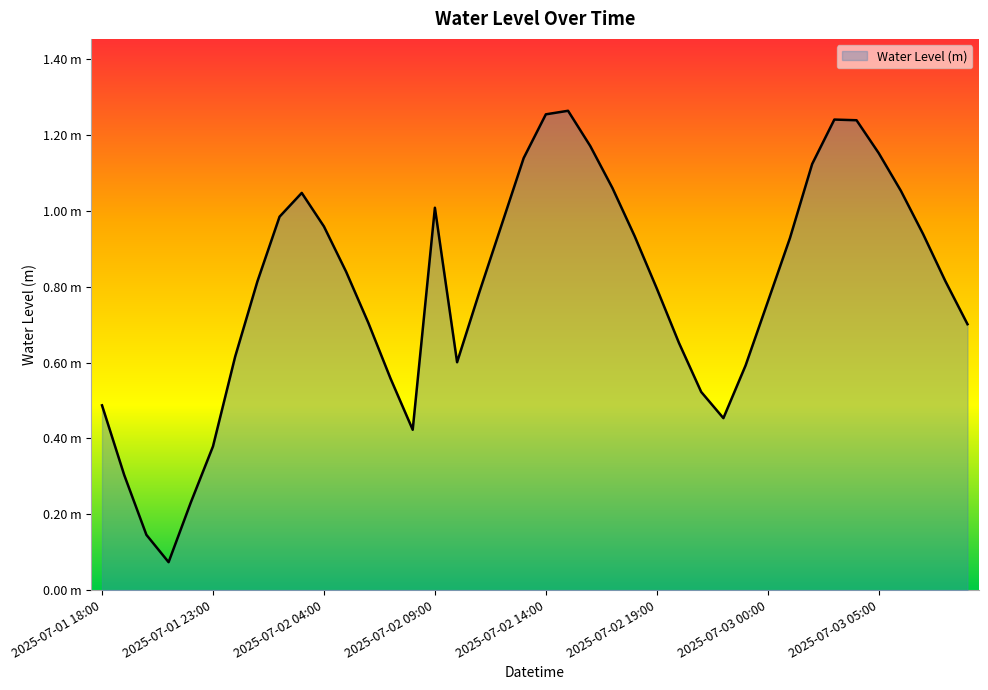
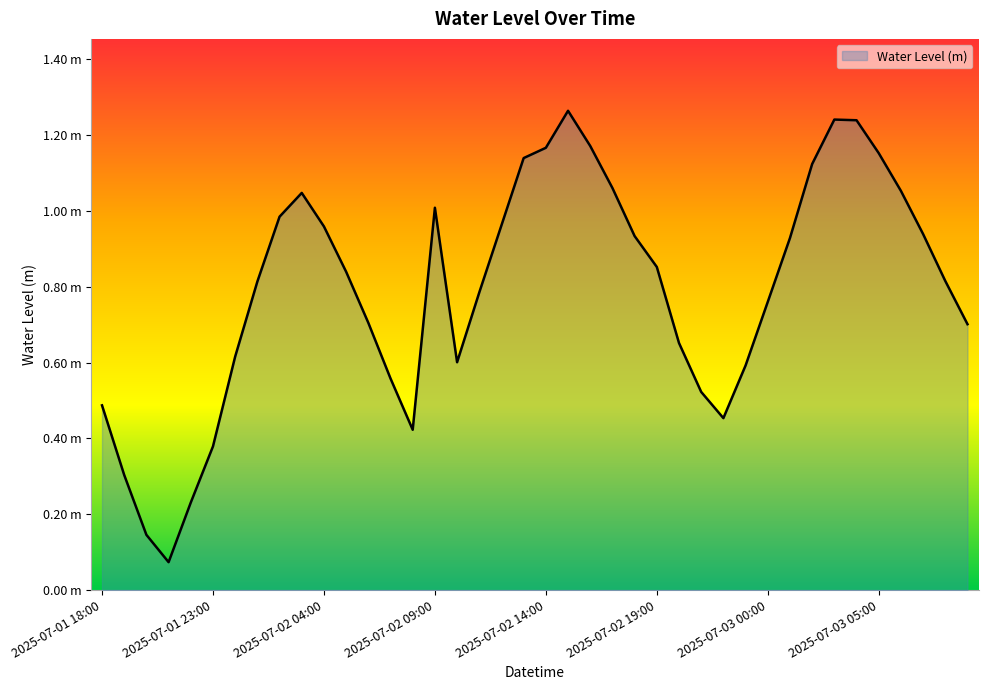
2025-07-02 14:00: 1.26 m -> 1.17 m
2025-07-02 19:00: 0.80 m -> 0.85 m
